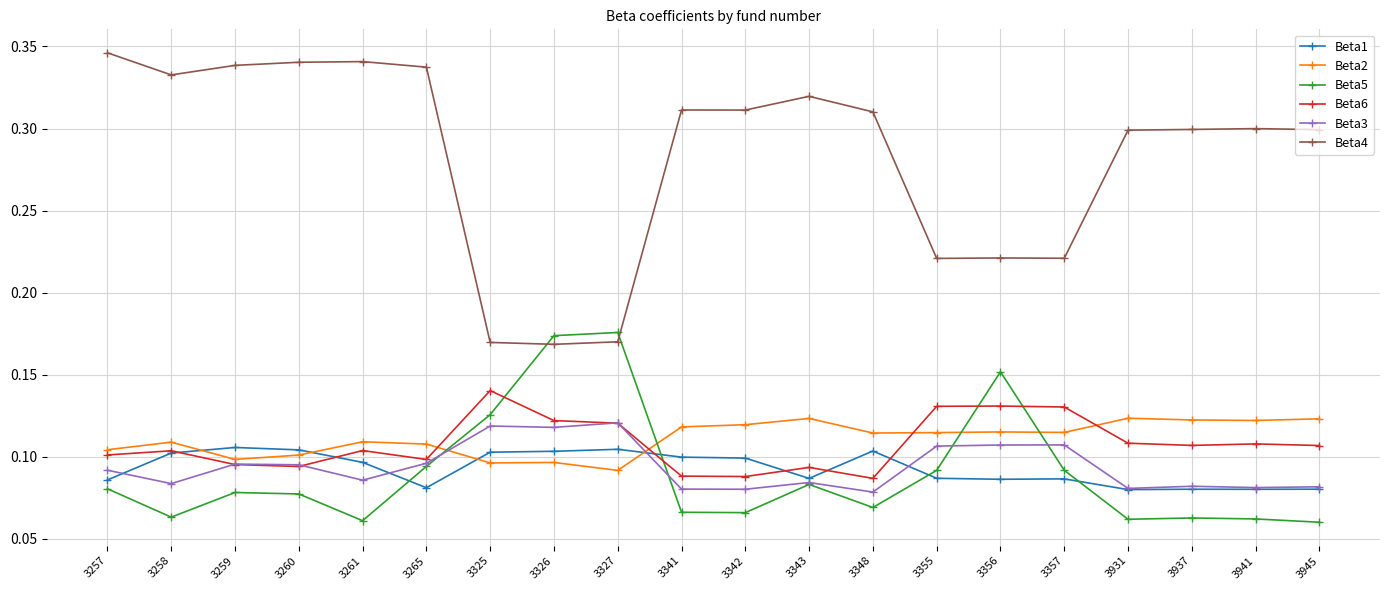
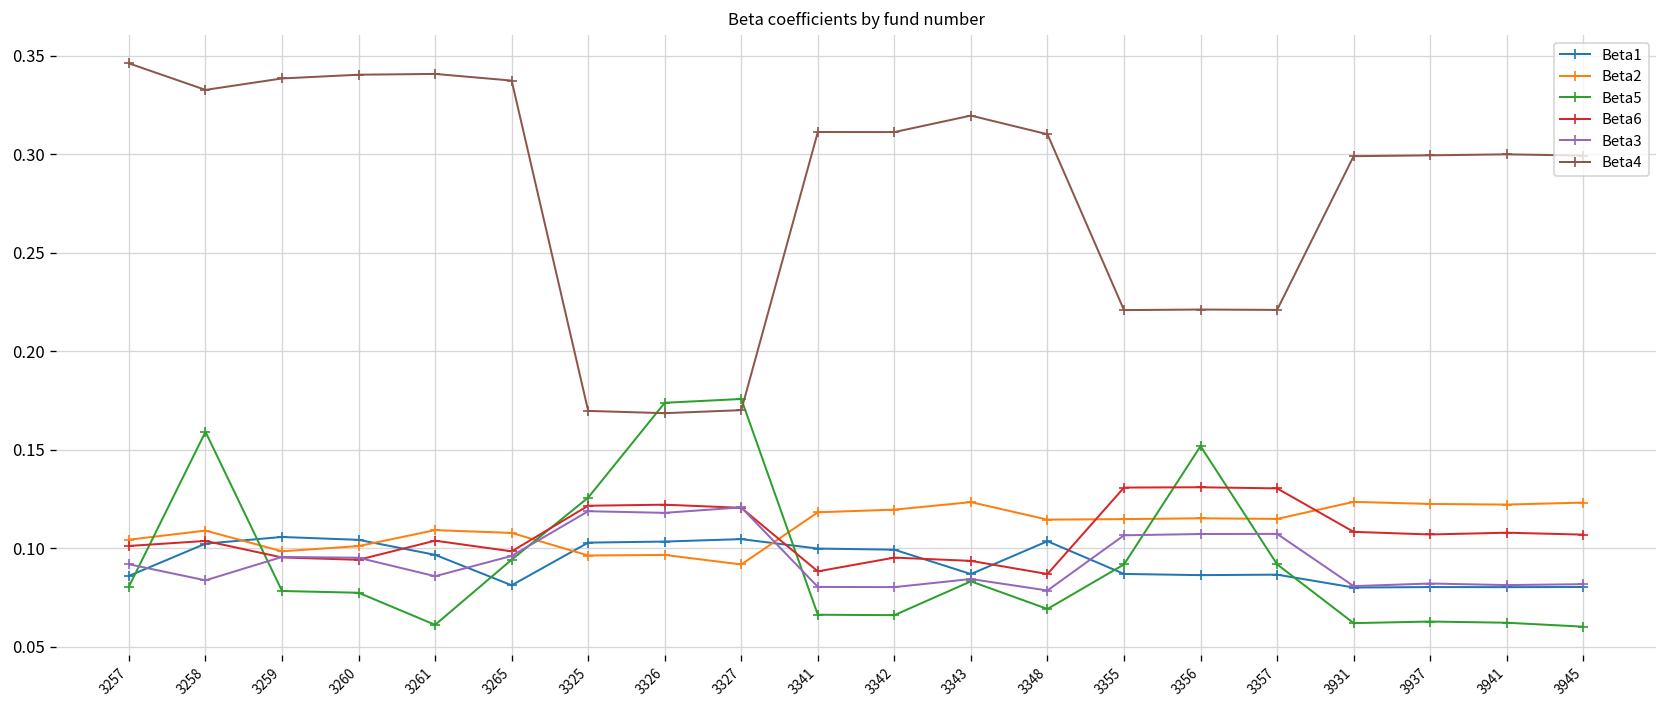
Beta5, 3258: 0.063 -> 0.159
Beta6, 3325: 0.140 -> 0.122
Beta6, 3342: 0.088 -> 0.095
